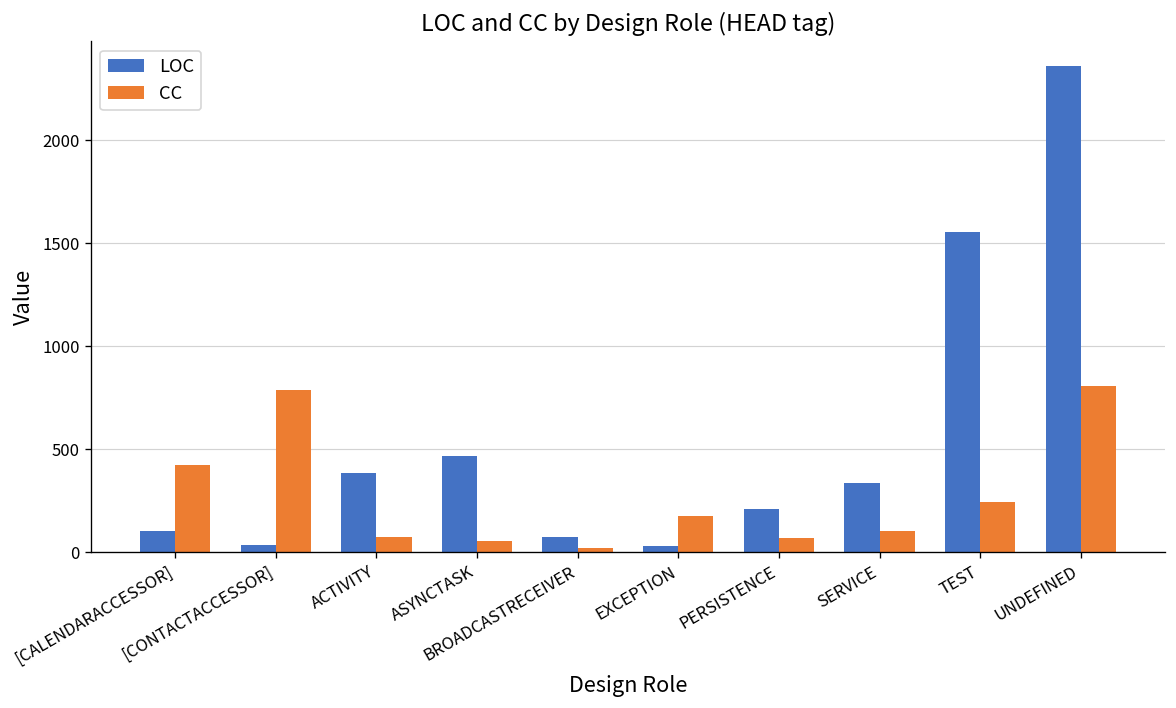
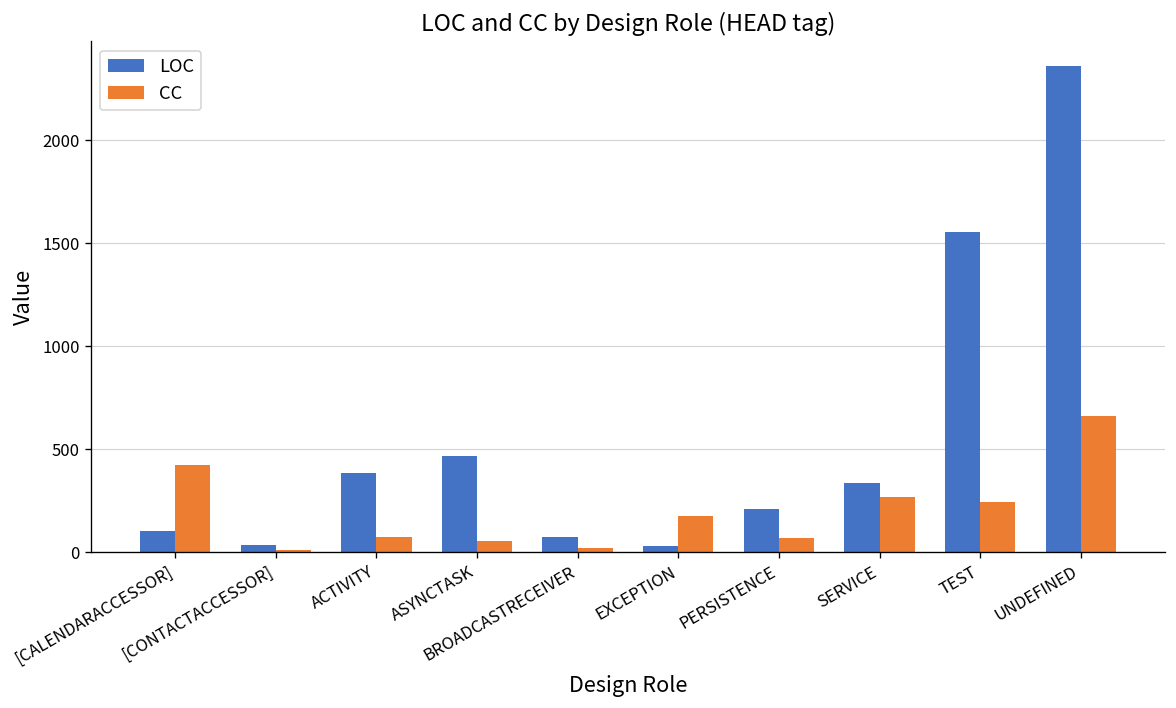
CC, [CONTACTACCESSOR]: 790 -> 10
CC, SERVICE: 100 -> 270
CC, UNDEFINED: 810 -> 660
